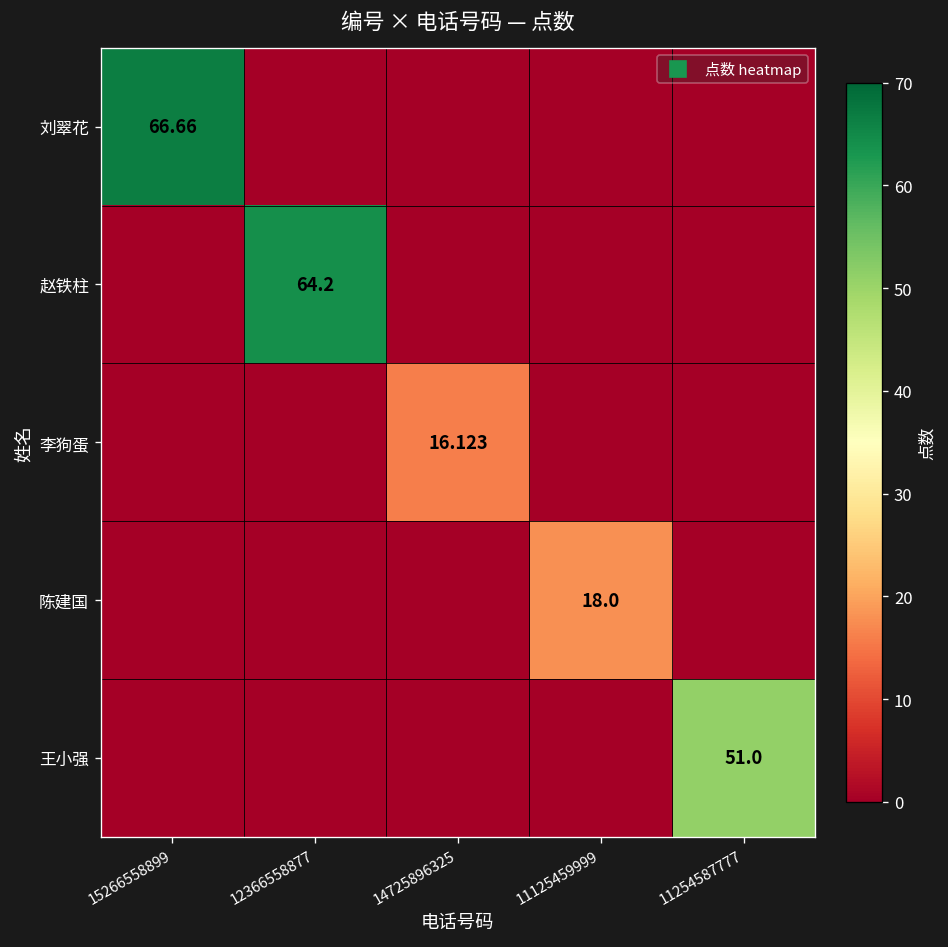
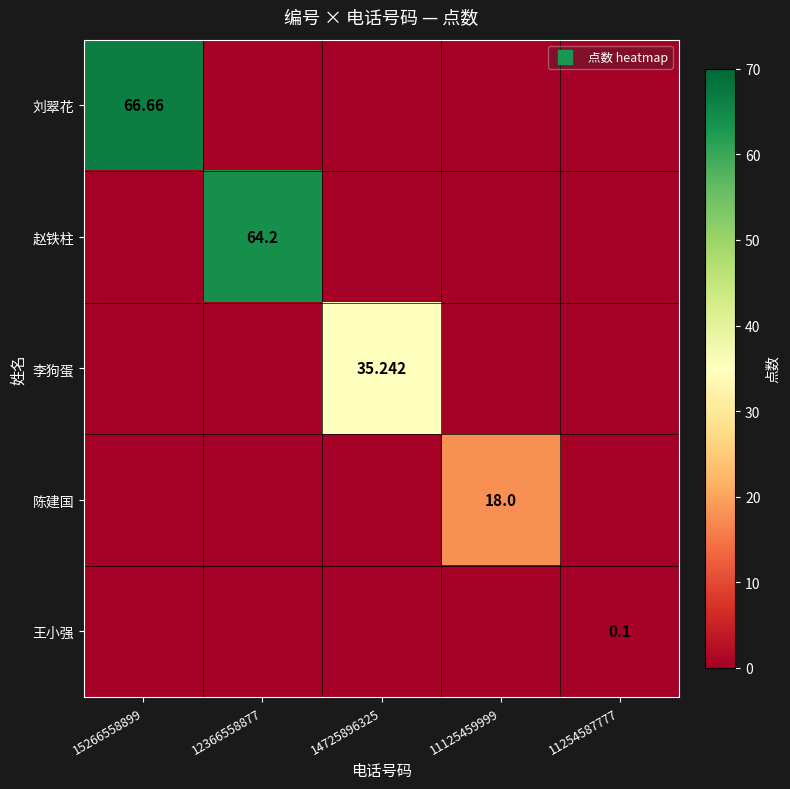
李狗蛋, 14725896325: 16.123 -> 35.242
王小强, 11254587777: 51.0 -> 0.1
